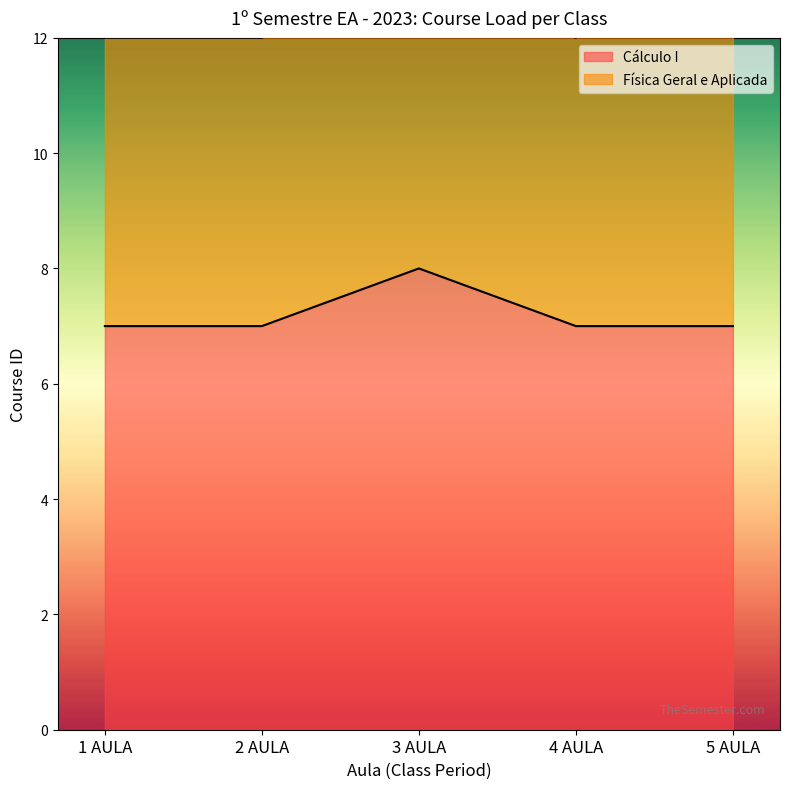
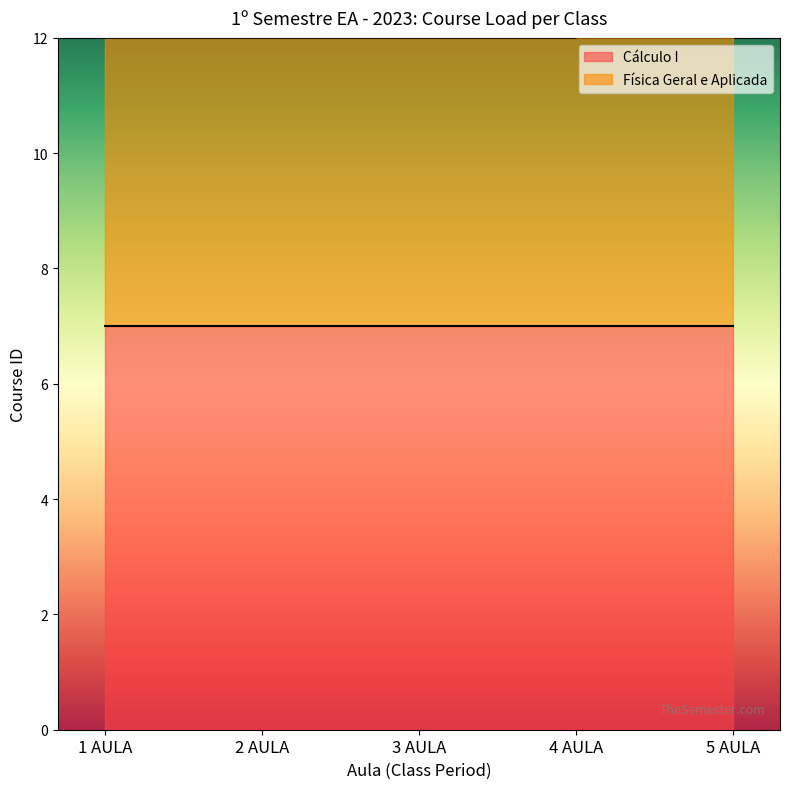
Cálculo I, 3 AULA: 8 -> 7
